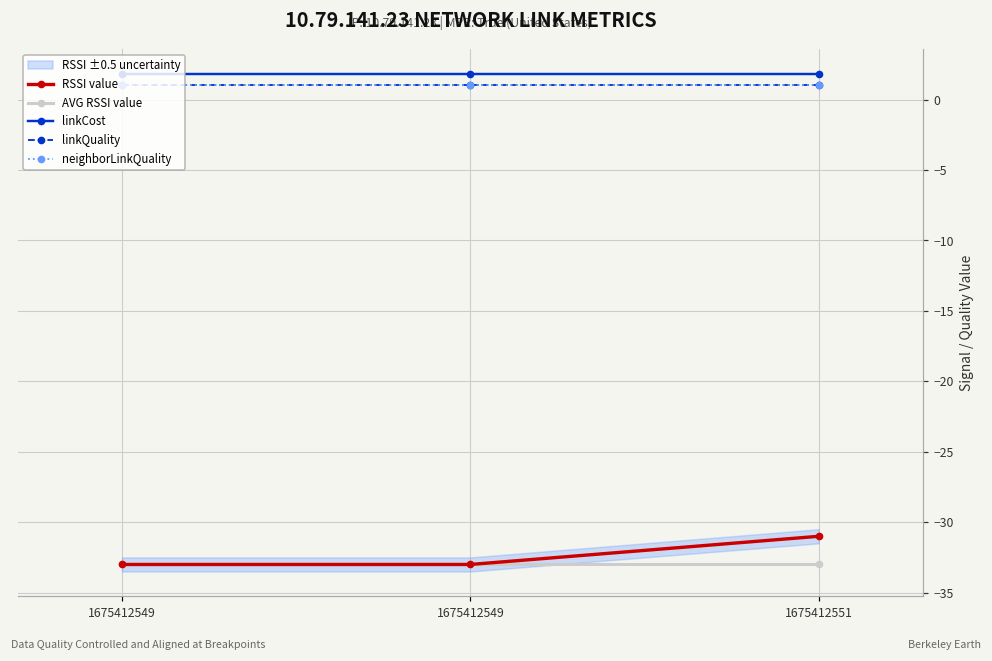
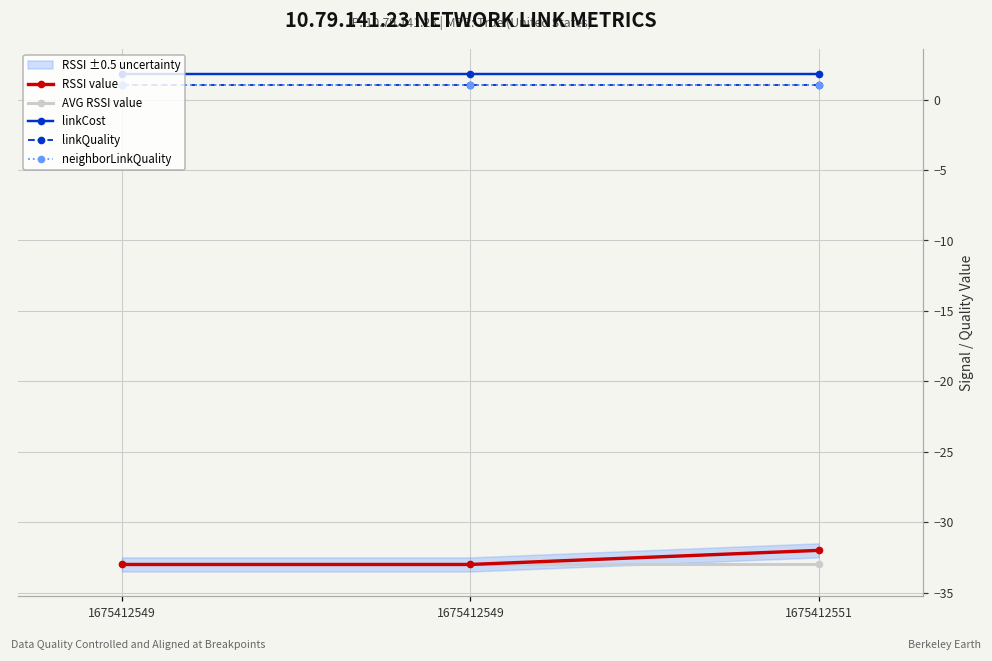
RSSI value, 1675412551: -31 -> -32
